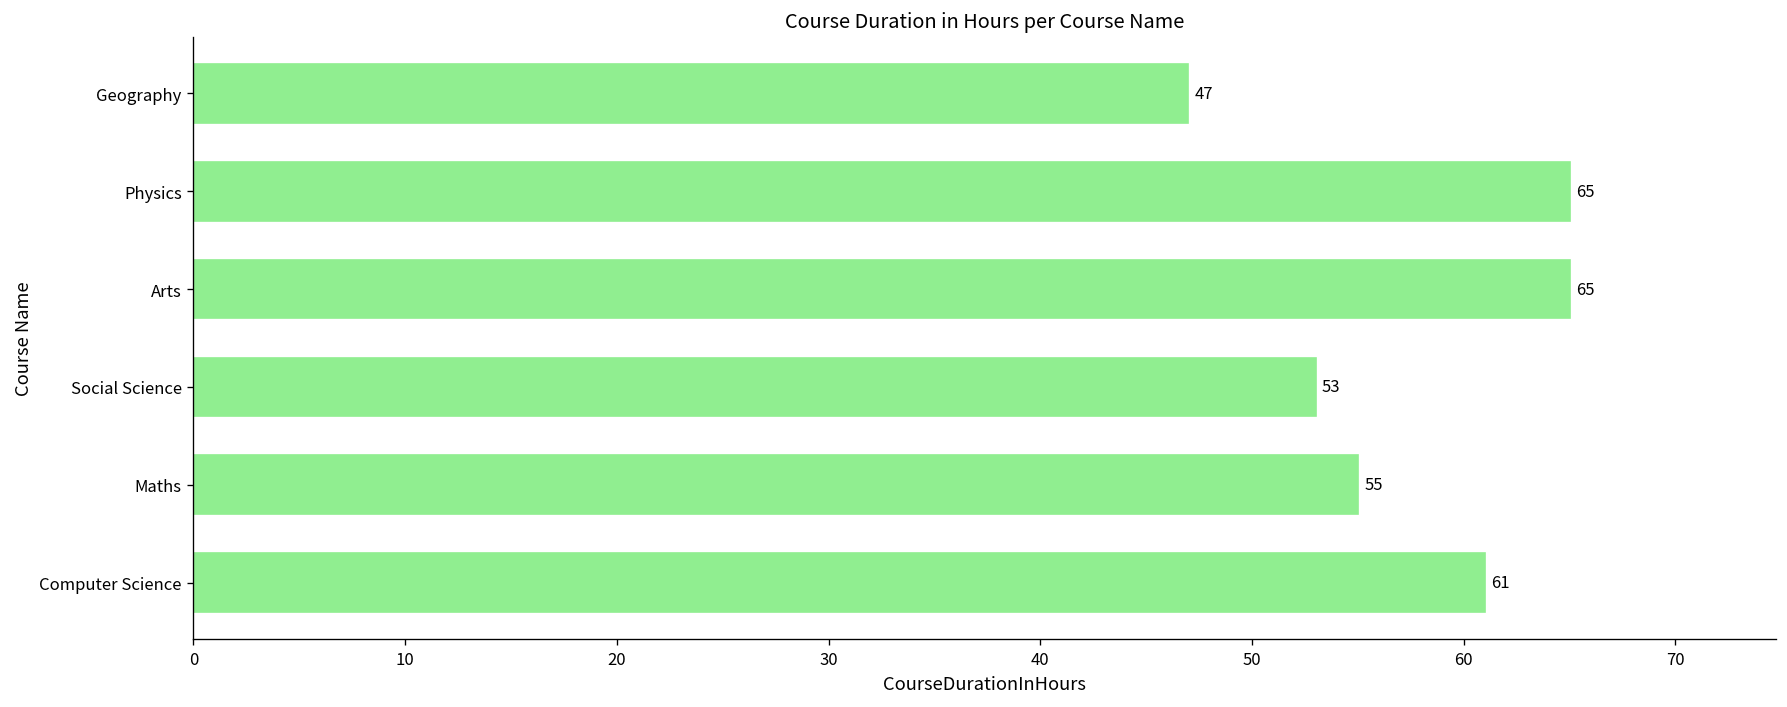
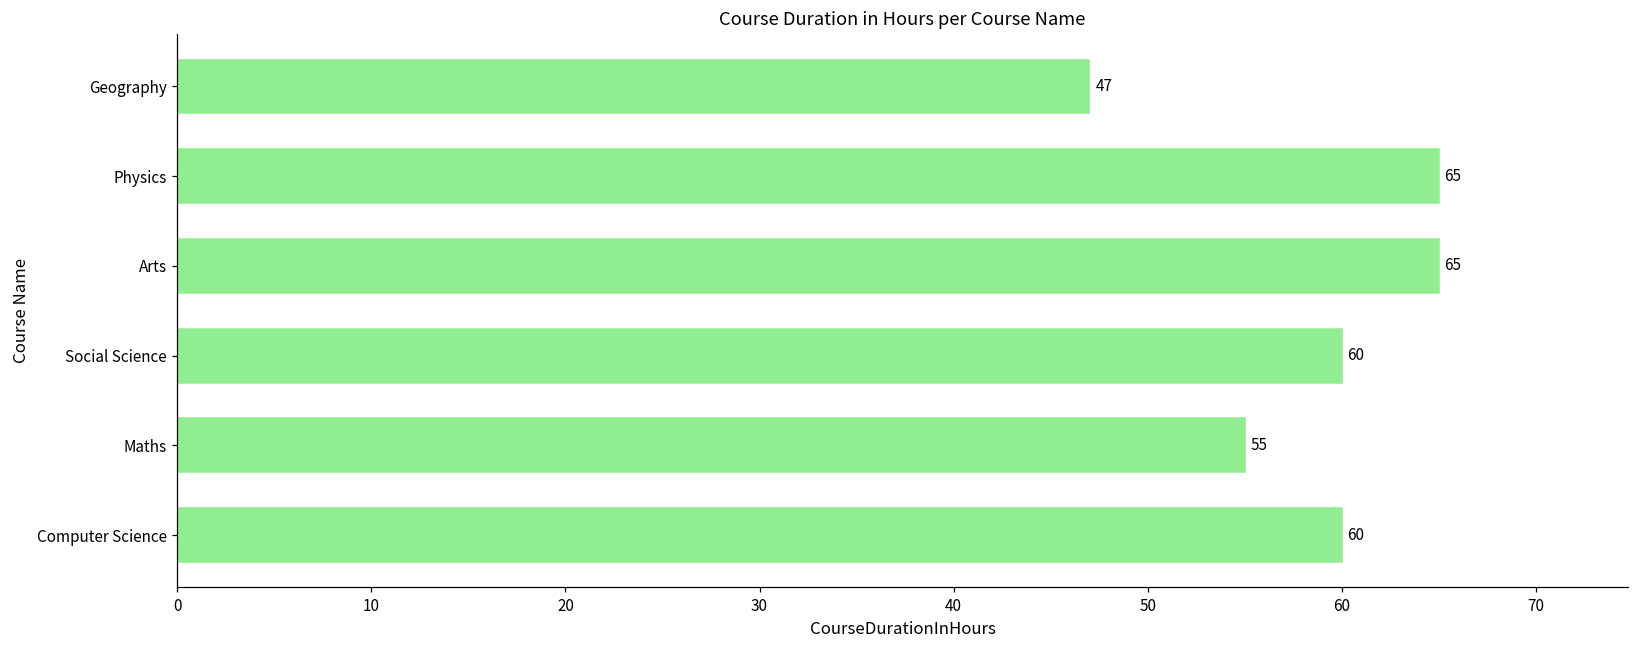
Social Science: 53 -> 60
Computer Science: 61 -> 60
